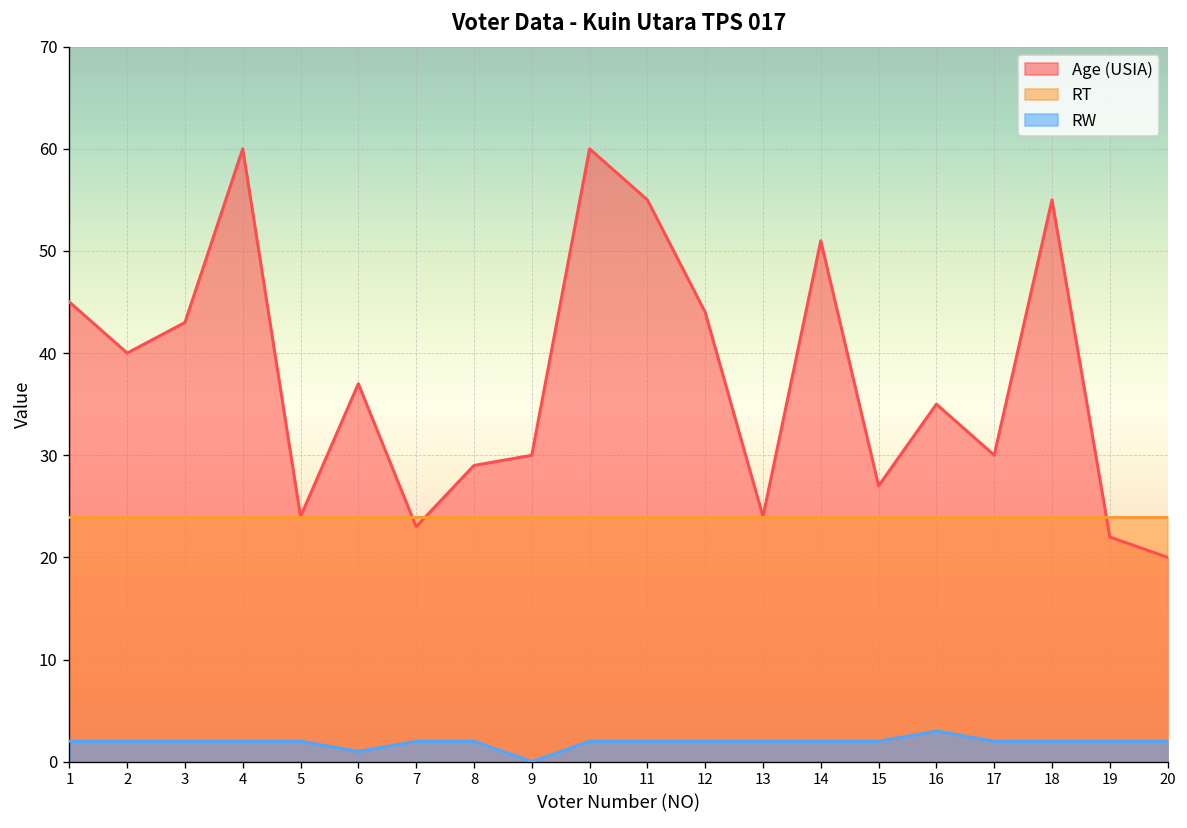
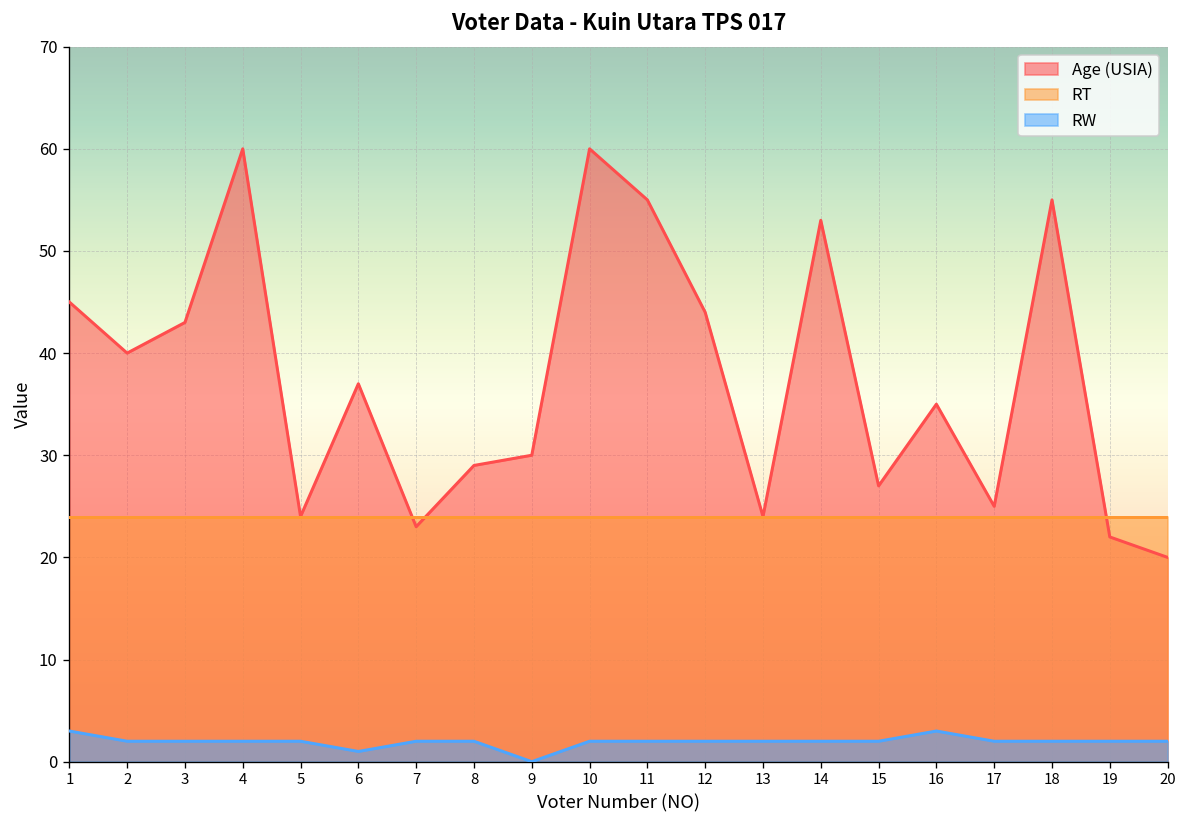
RW, 1: 2 -> 3
Age (USIA), 14: 51 -> 53
Age (USIA), 17: 30 -> 25
